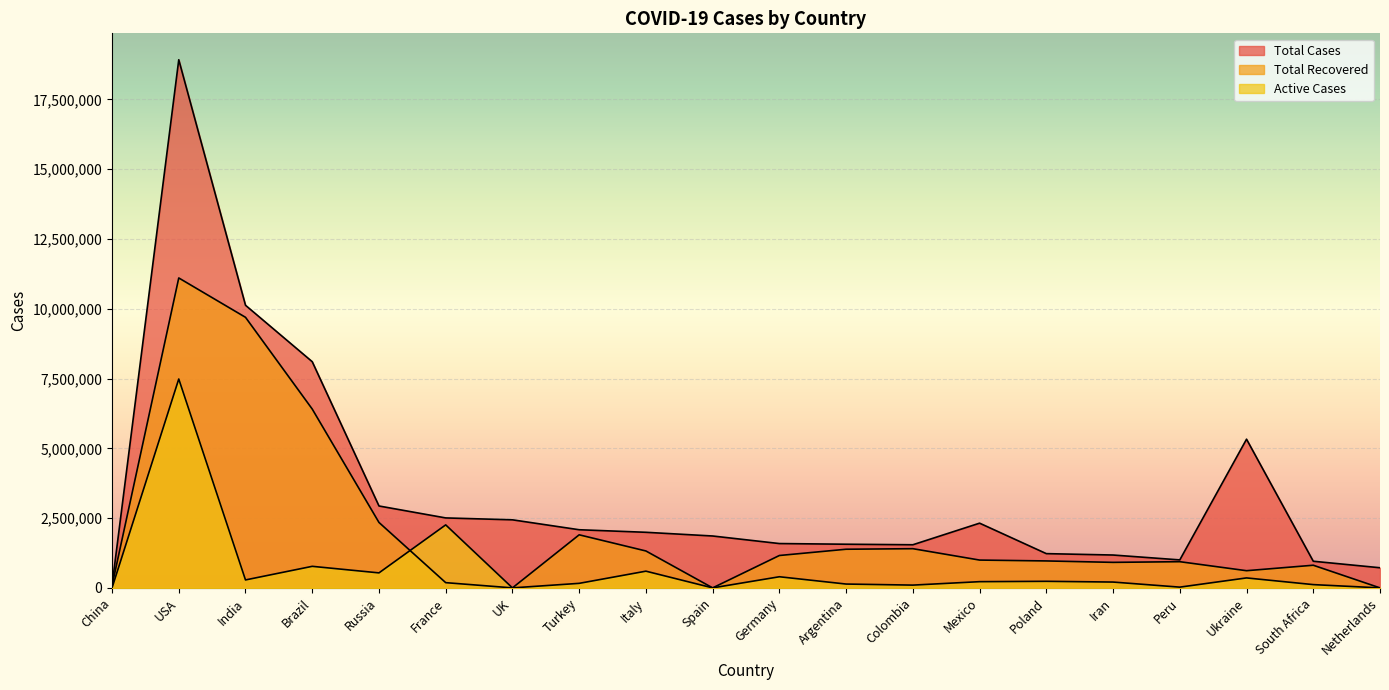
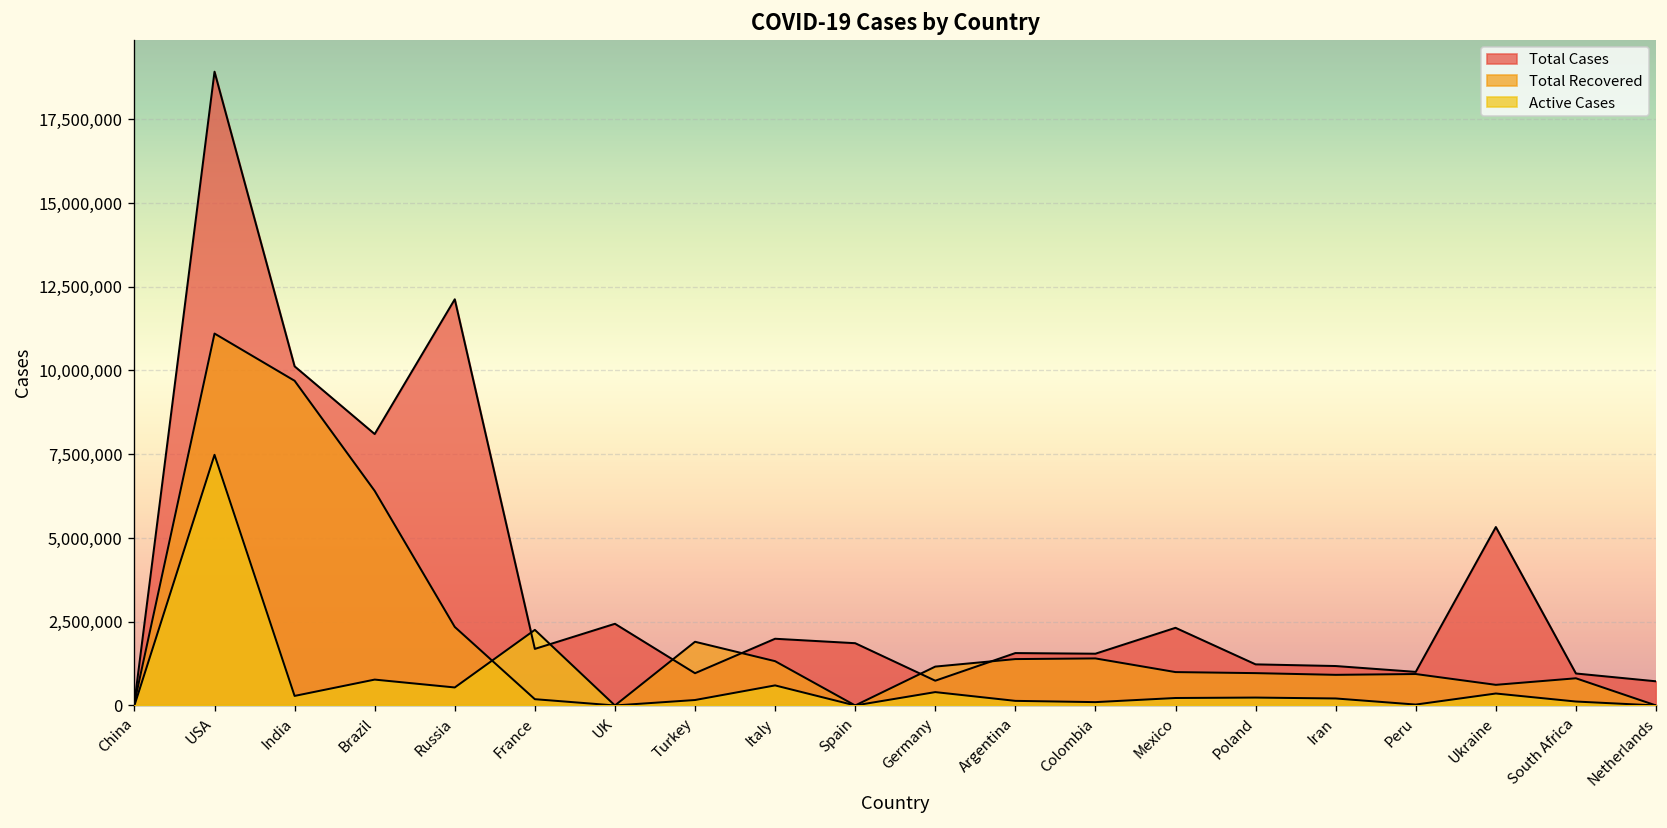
Total Cases, Russia: 2,900,000 -> 12,100,000
Total Cases, France: 2,500,000 -> 1,700,000
Total Cases, Turkey: 2,100,000 -> 1,000,000
Total Cases, Germany: 1,600,000 -> 700,000
